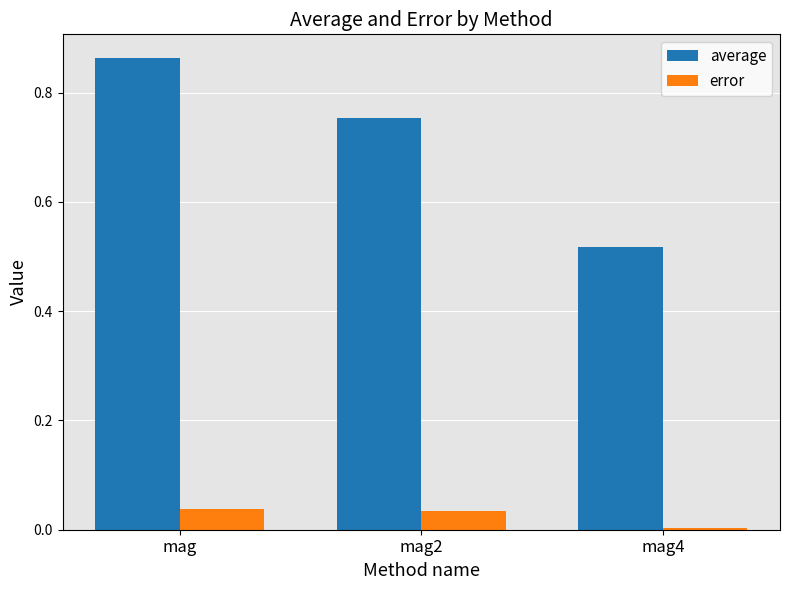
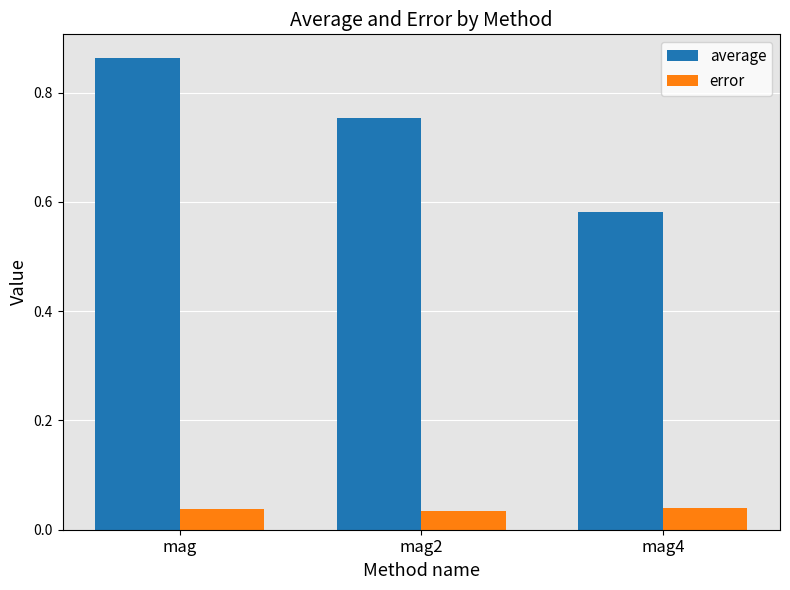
average, mag4: 0.52 -> 0.58
error, mag4: 0.00 -> 0.04
